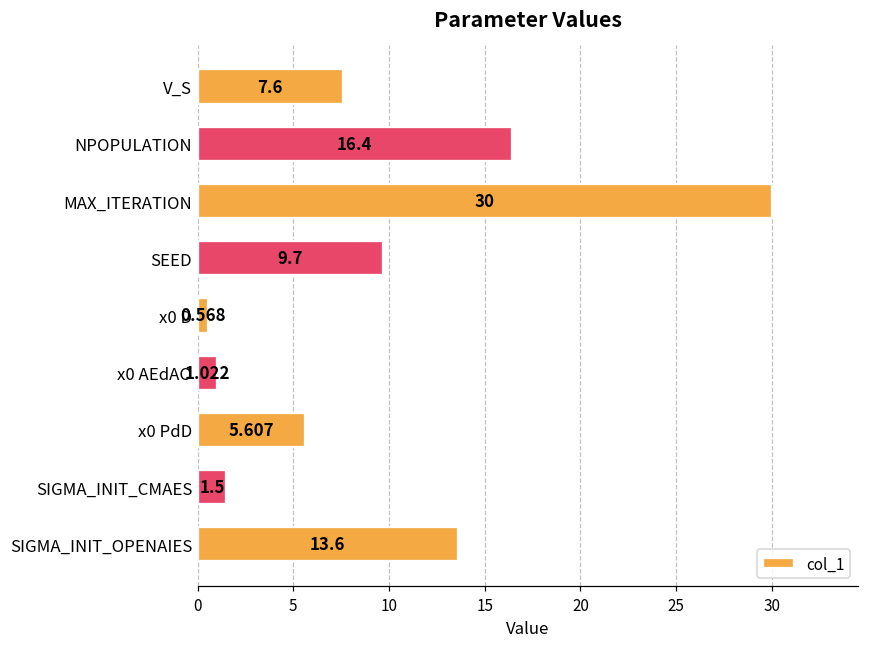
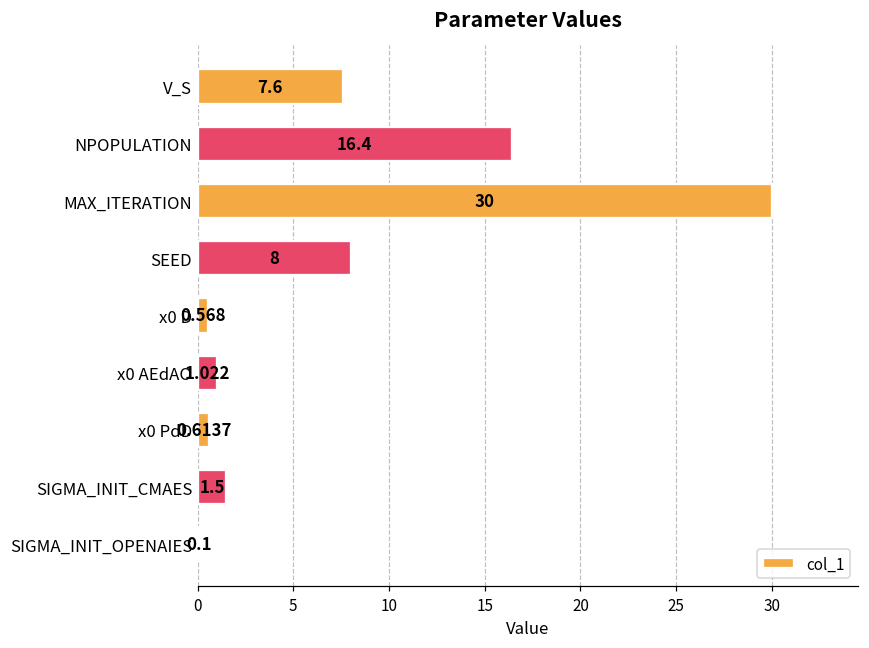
SEED: 9.7 -> 8
x0 PdD: 5.607 -> 0.6137
SIGMA_INIT_OPENAIES: 13.6 -> 0.1
